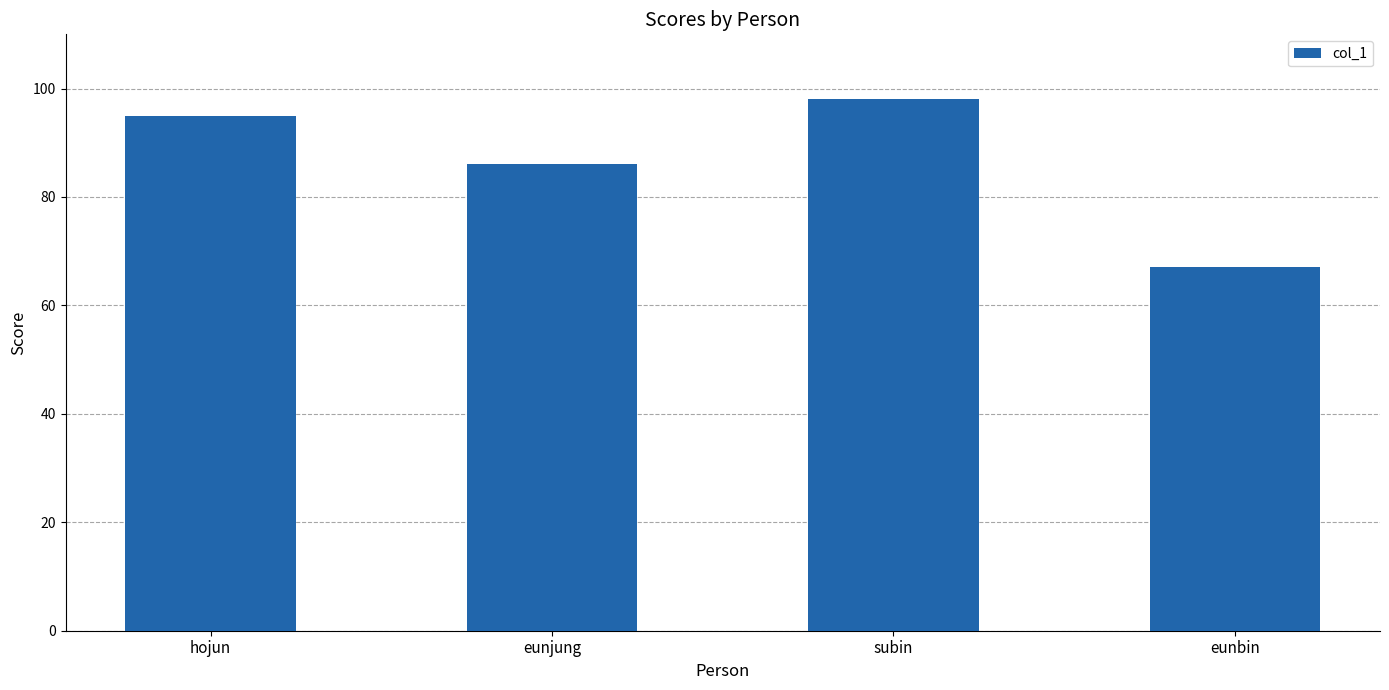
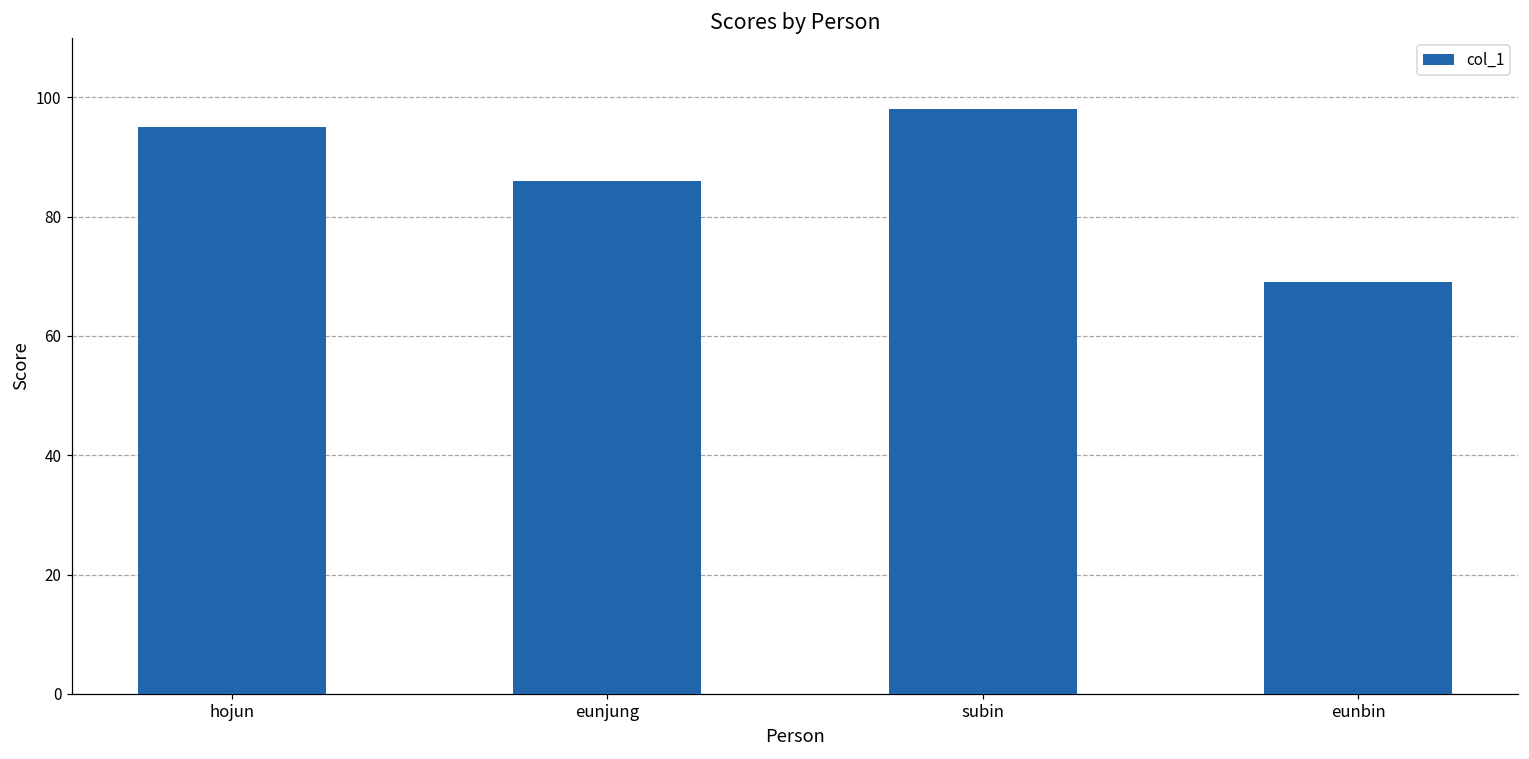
eunbin: 67 -> 69
